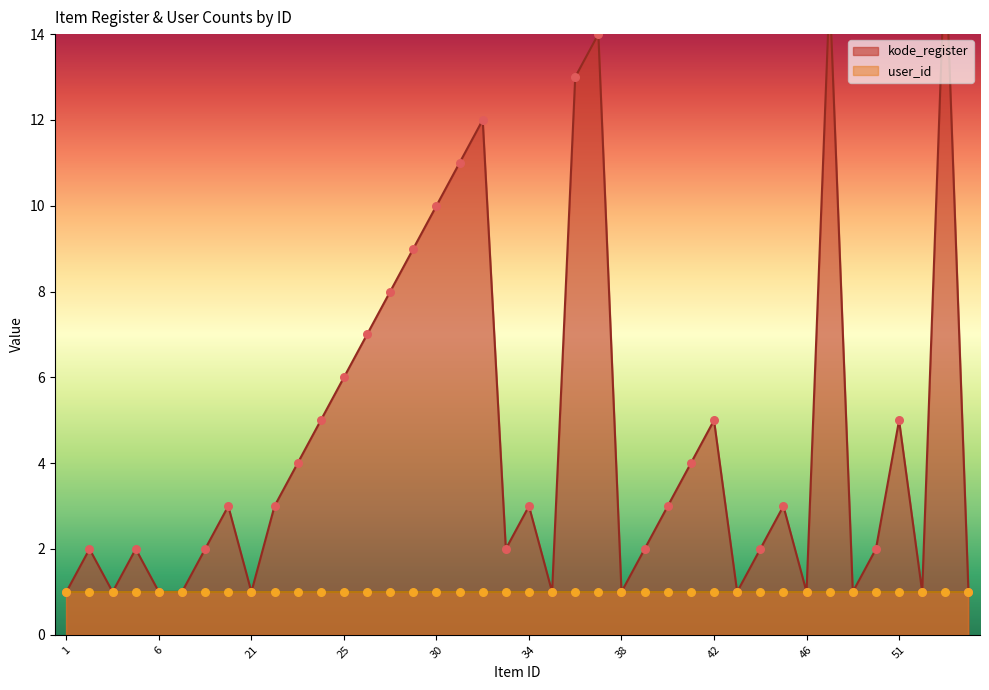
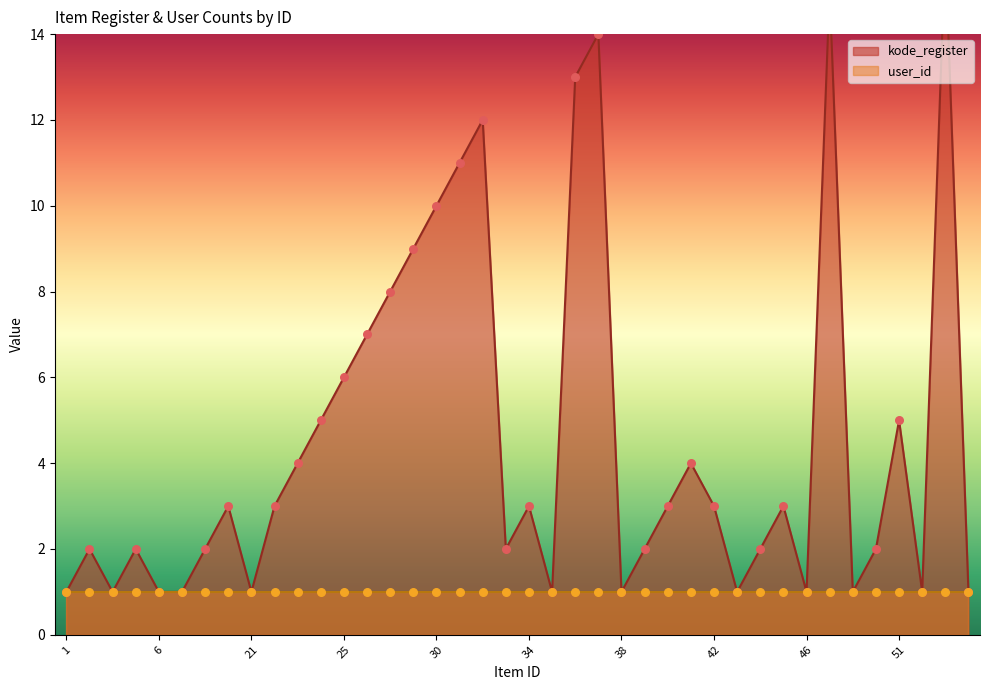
kode_register, 42: 5 -> 3
